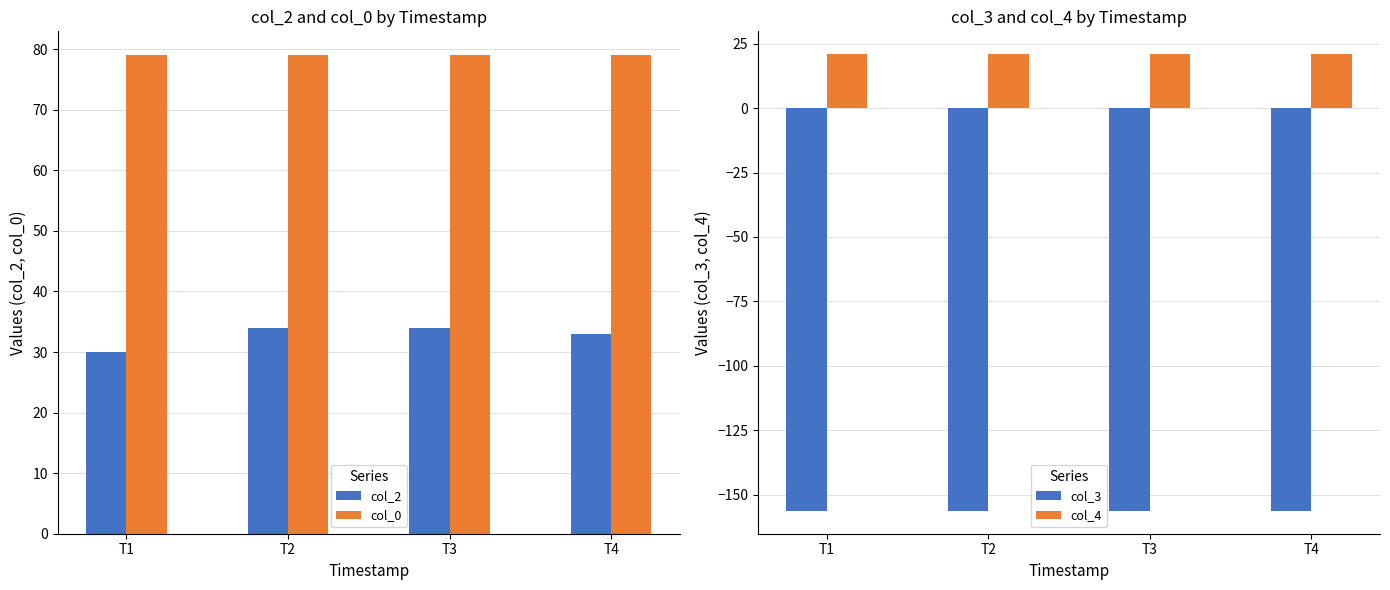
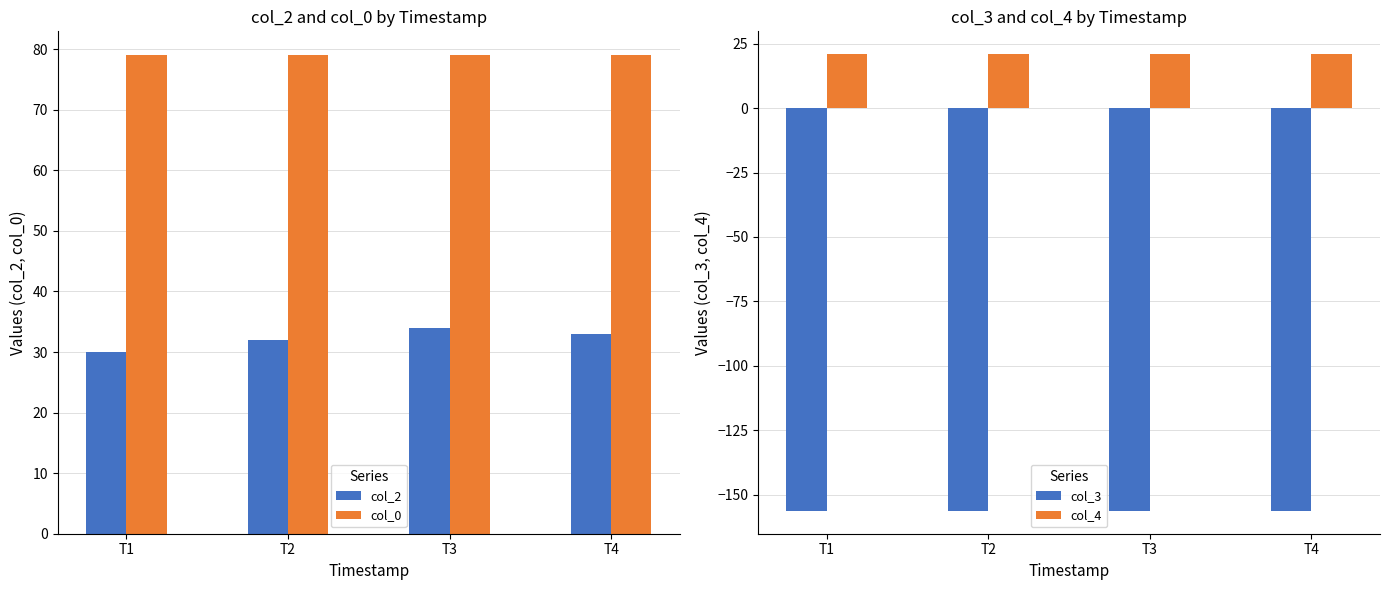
col_2 and col_0 by Timestamp, col_2, T2: 34 -> 32
